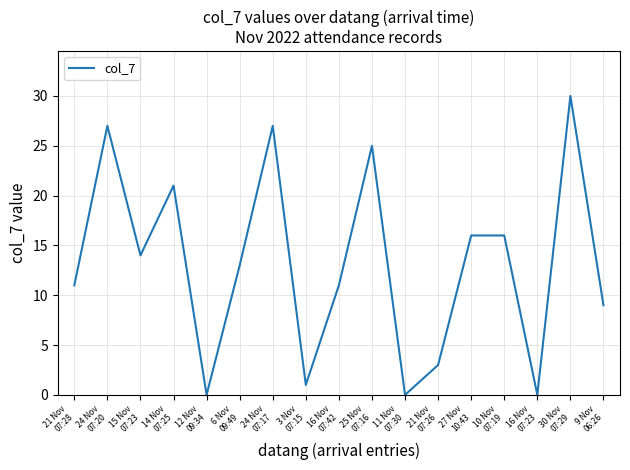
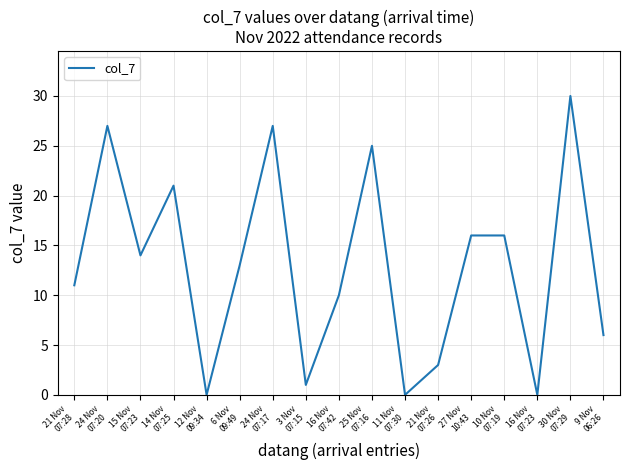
16 Nov 07:42: 11 -> 10
9 Nov 06:26: 9 -> 6
